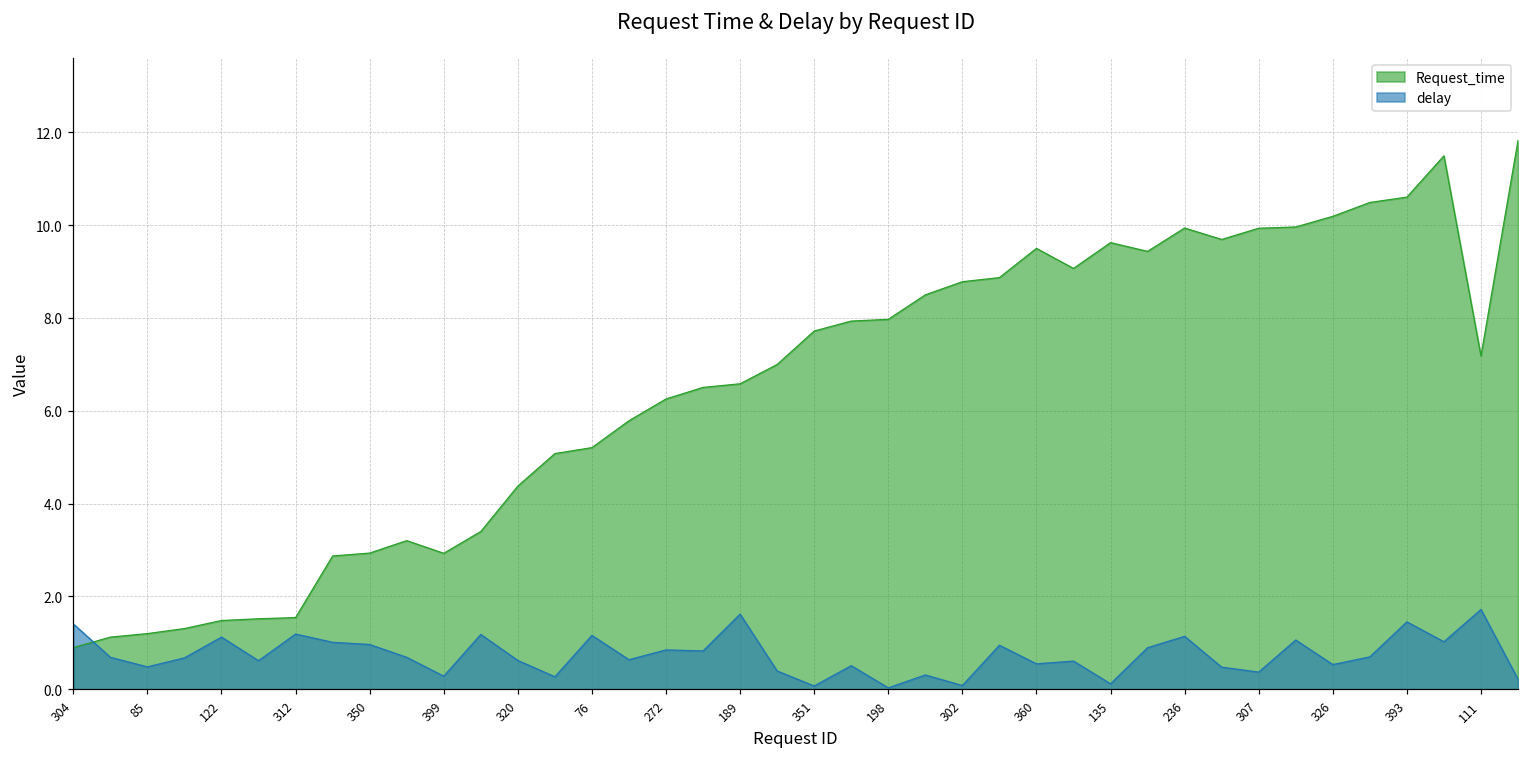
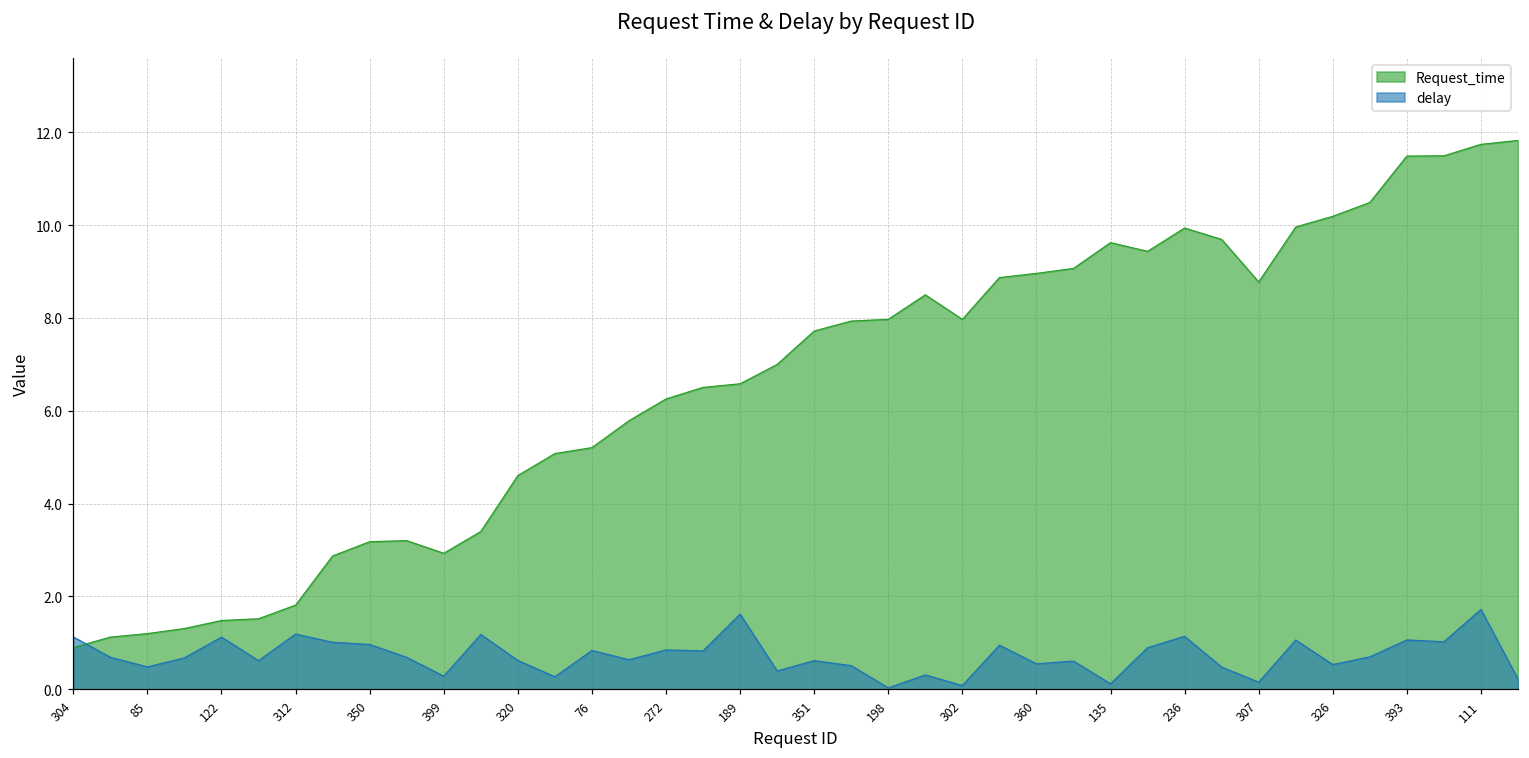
delay, 304: 1.4 -> 1.1
Request_time, 312: 1.5 -> 1.8
Request_time, 350: 2.9 -> 3.2
Request_time, 320: 4.4 -> 4.6
delay, 76: 1.2 -> 0.8
delay, 351: 0.1 -> 0.6
Request_time, 302: 8.8 -> 8.0
Request_time, 360: 9.5 -> 9.0
Request_time, 307: 9.9 -> 8.8
delay, 307: 0.4 -> 0.2
Request_time, 393: 10.6 -> 11.5
delay, 393: 1.5 -> 1.1
Request_time, 111: 7.2 -> 11.7
